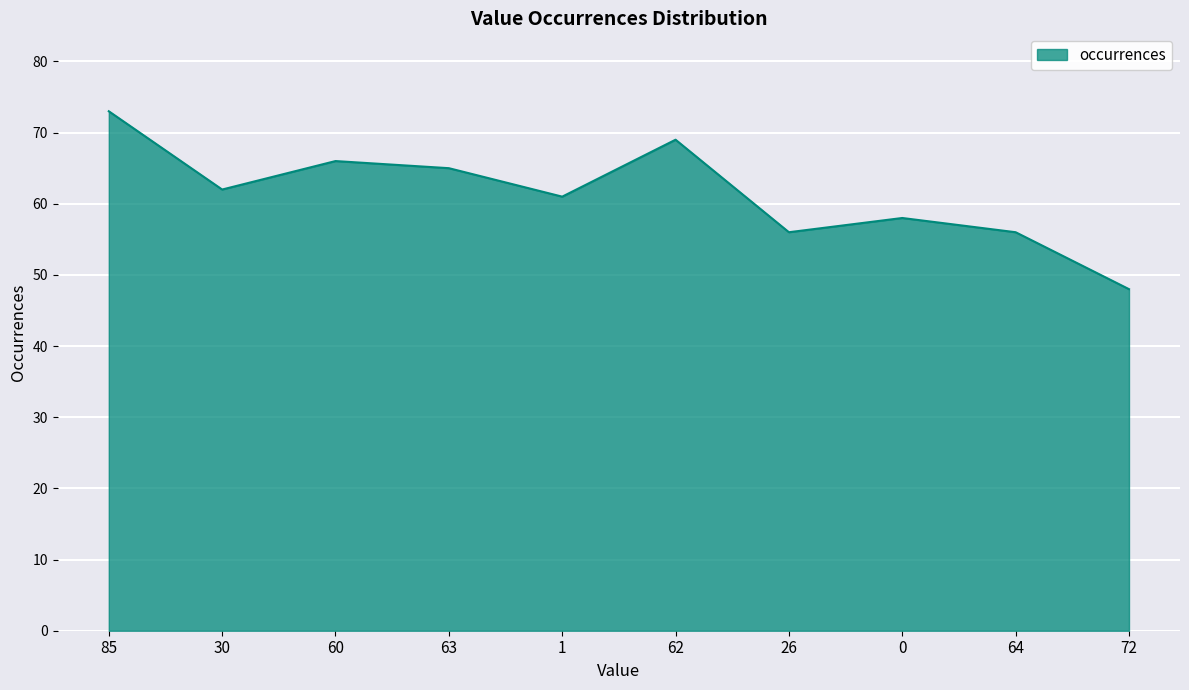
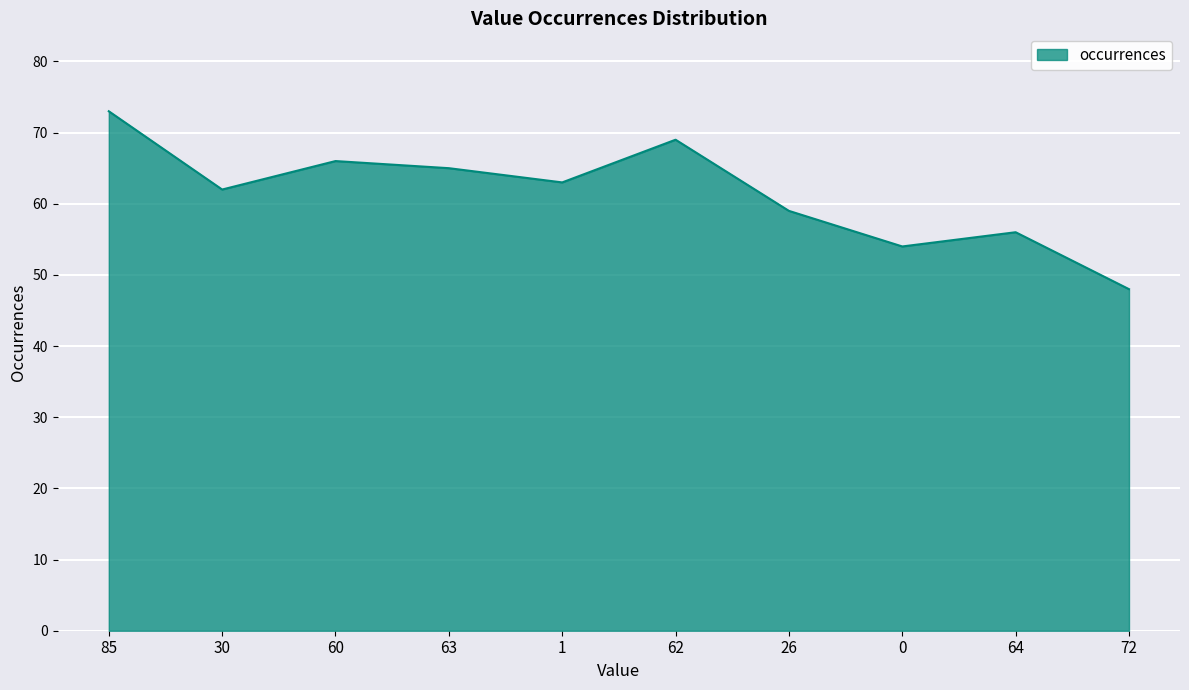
1: 61 -> 63
26: 56 -> 59
0: 58 -> 54
